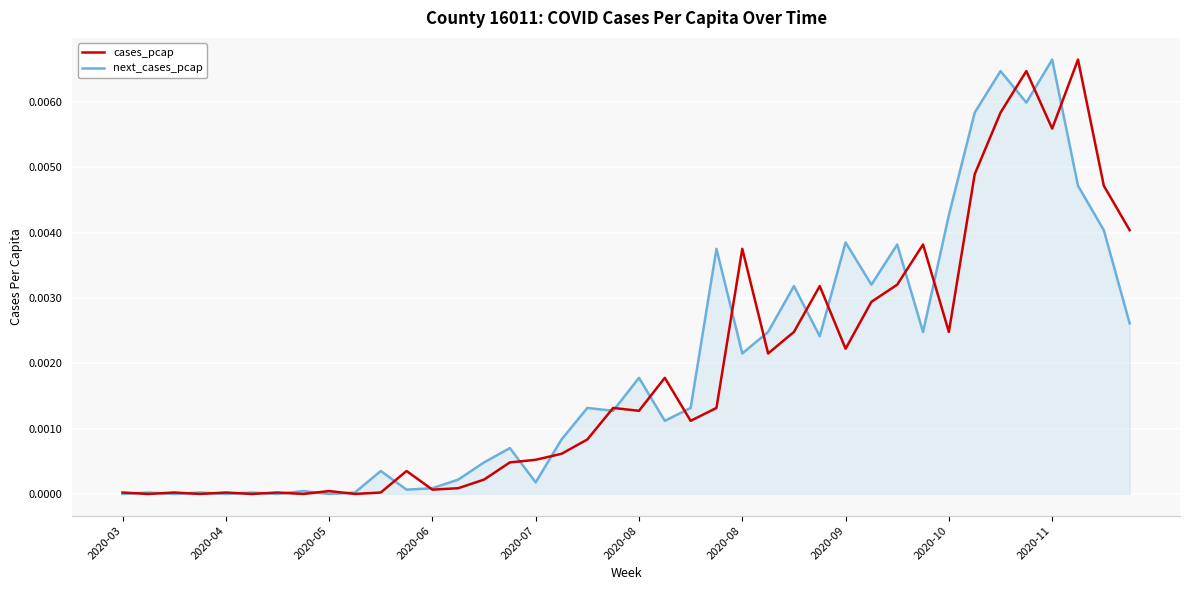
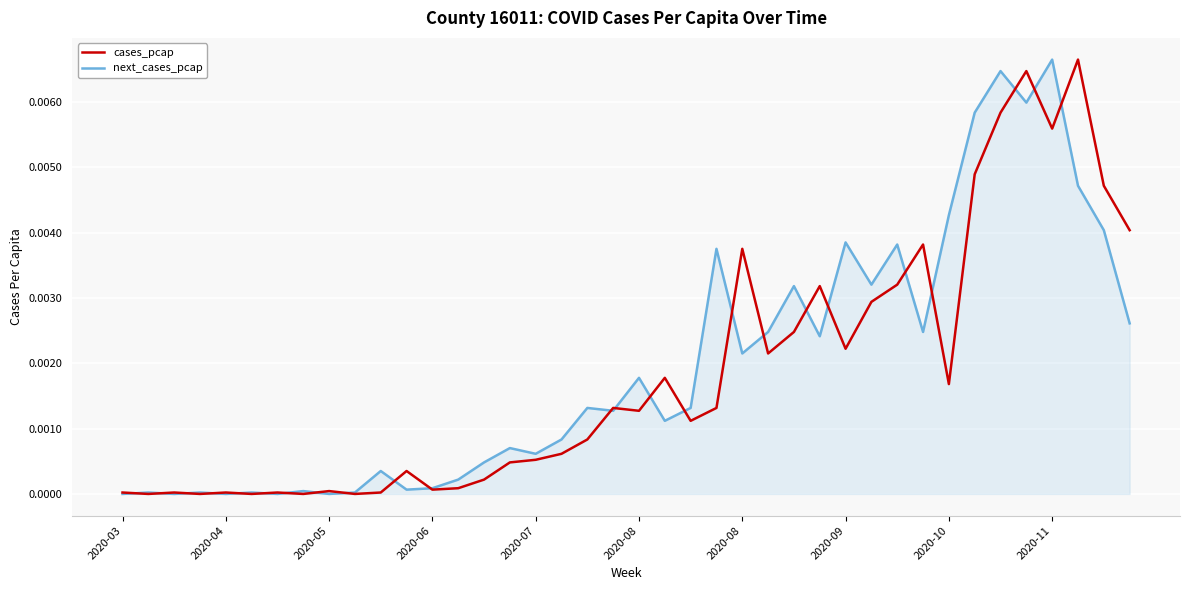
next_cases_pcap, 2020-07: 0.0002 -> 0.0006
cases_pcap, 2020-10: 0.0025 -> 0.0017
